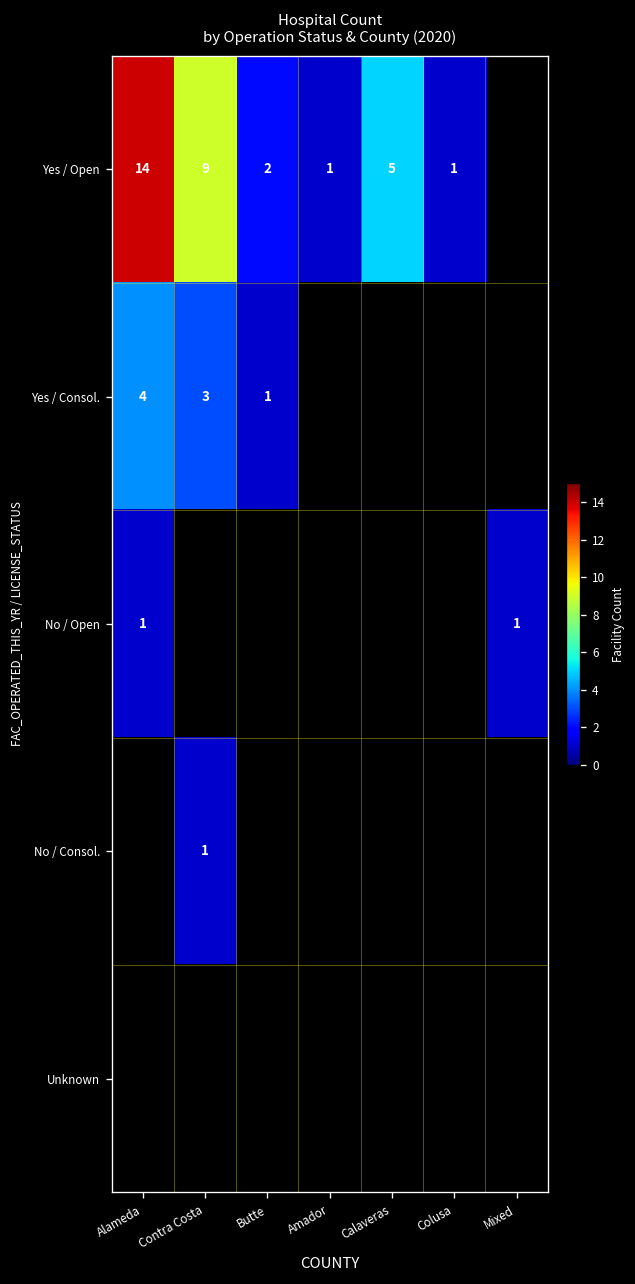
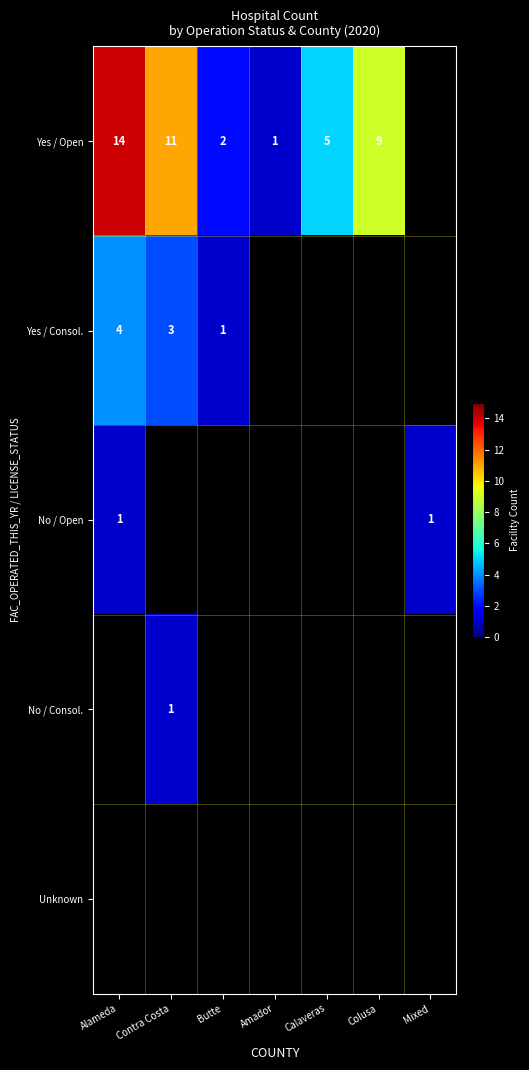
Yes / Open, Contra Costa: 9 -> 11
Yes / Open, Colusa: 1 -> 9
